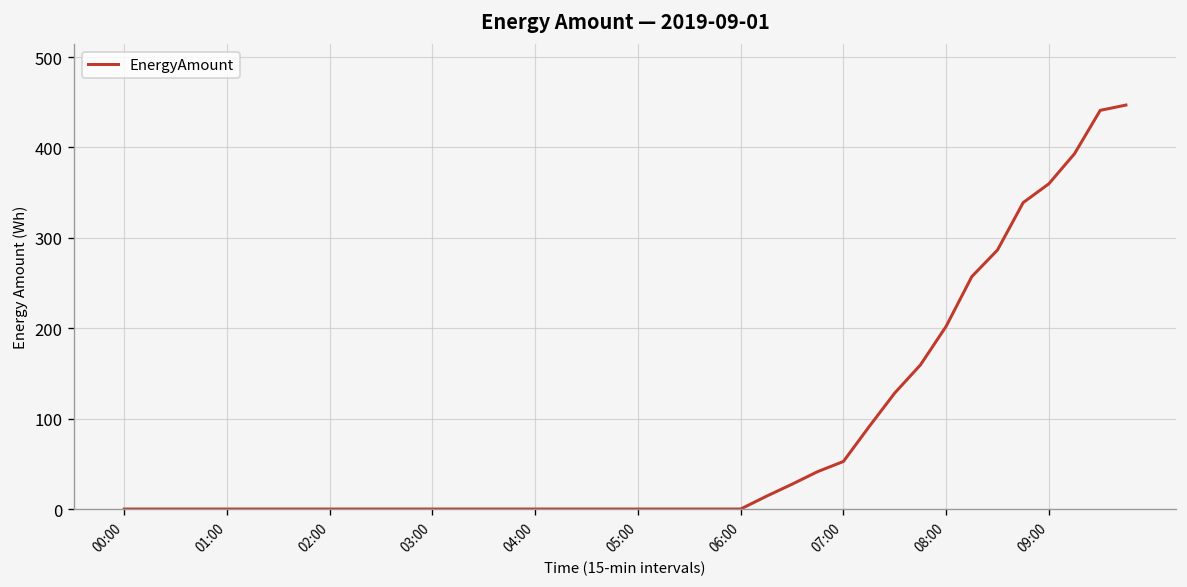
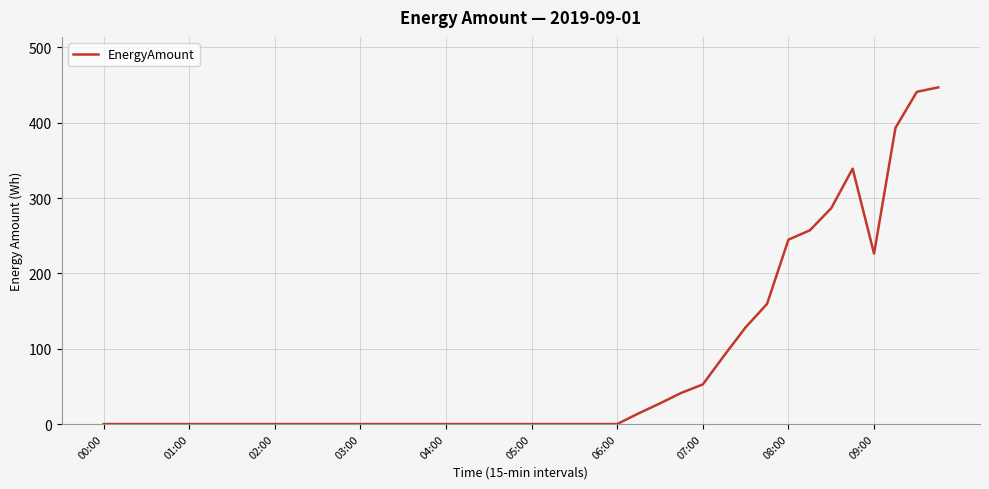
08:00: 200 -> 240
09:00: 360 -> 230
